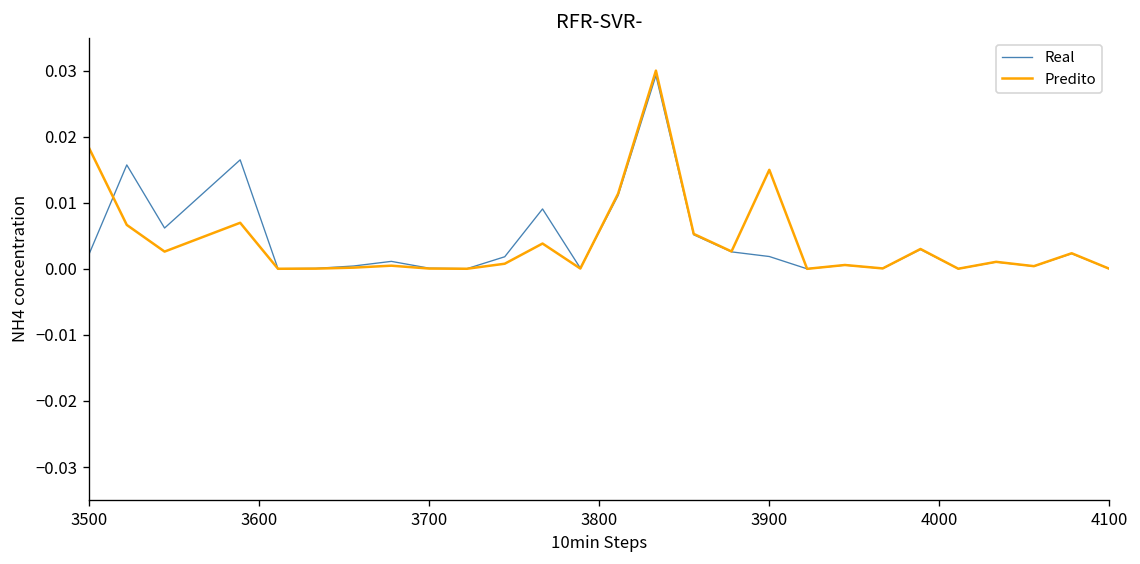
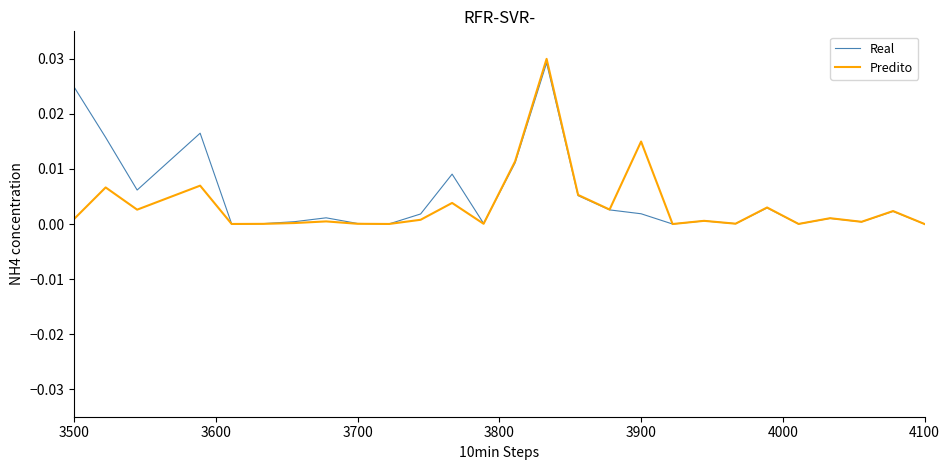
Real, 3500: 0.002 -> 0.025
Predito, 3500: 0.018 -> 0.001
